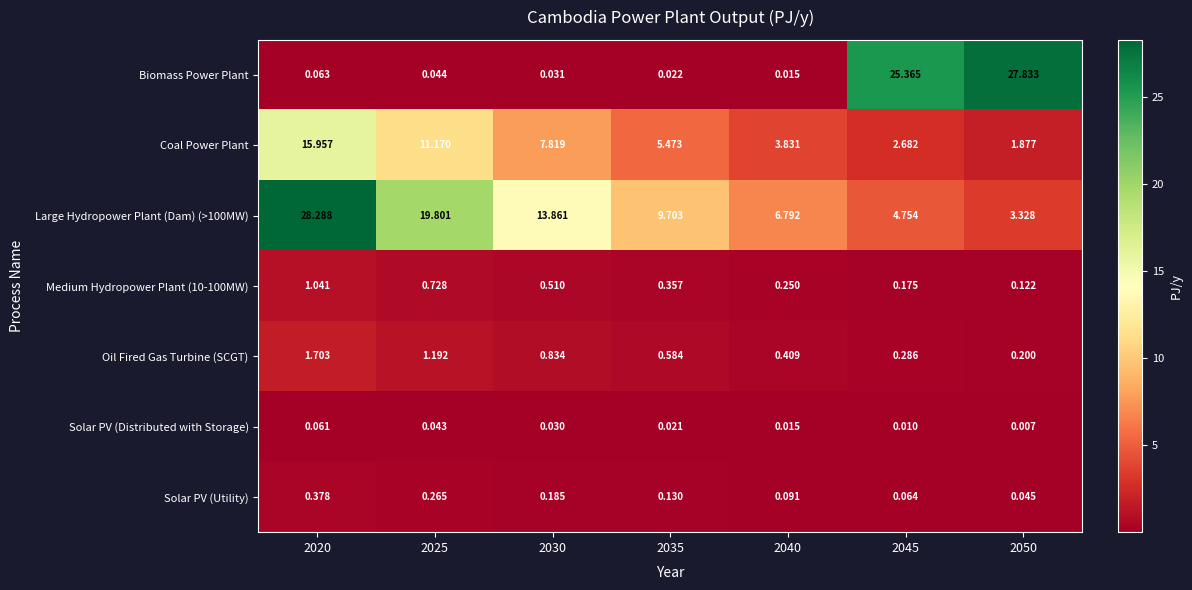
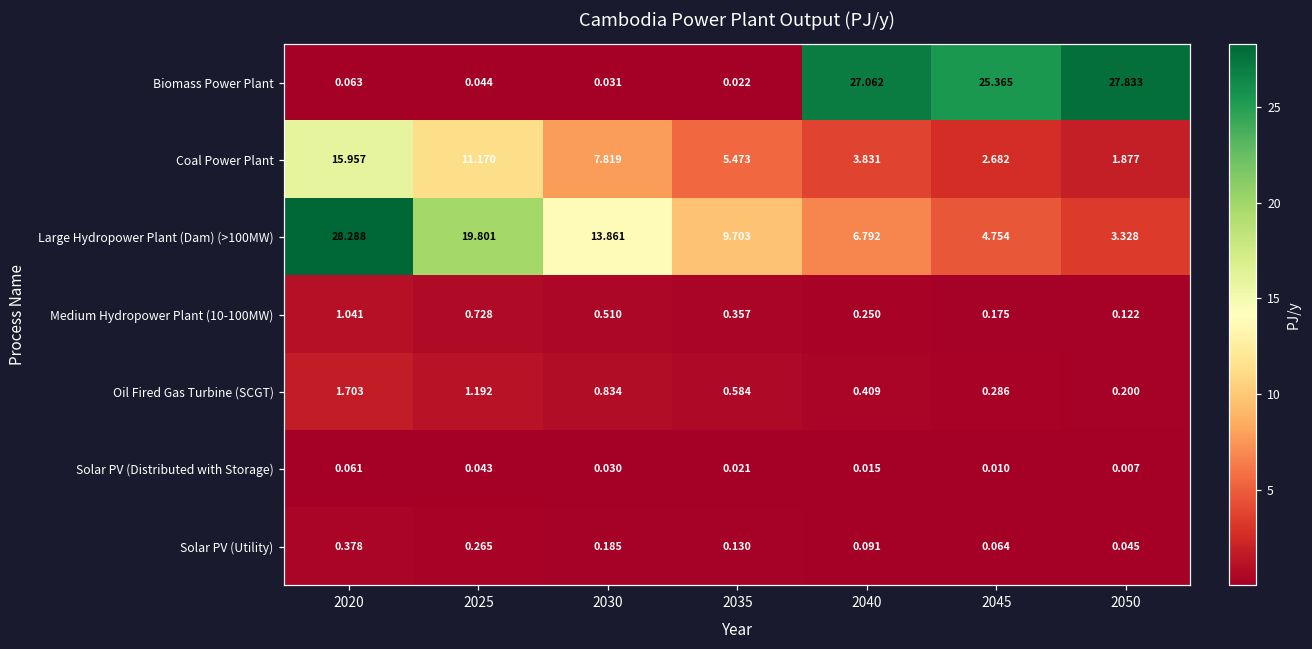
Biomass Power Plant, 2040: 0.015 -> 27.062
